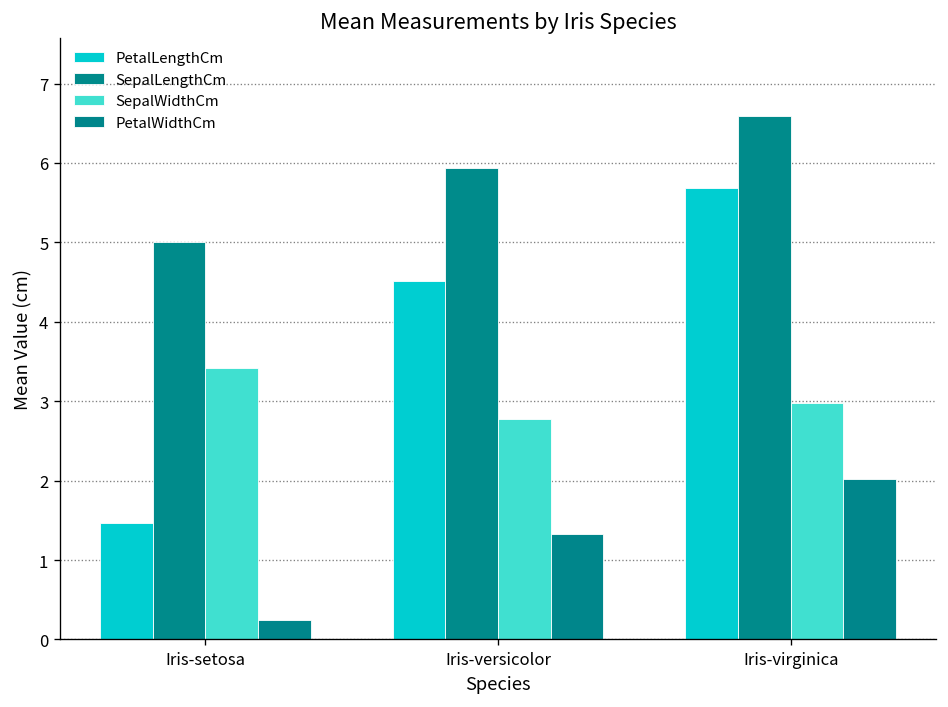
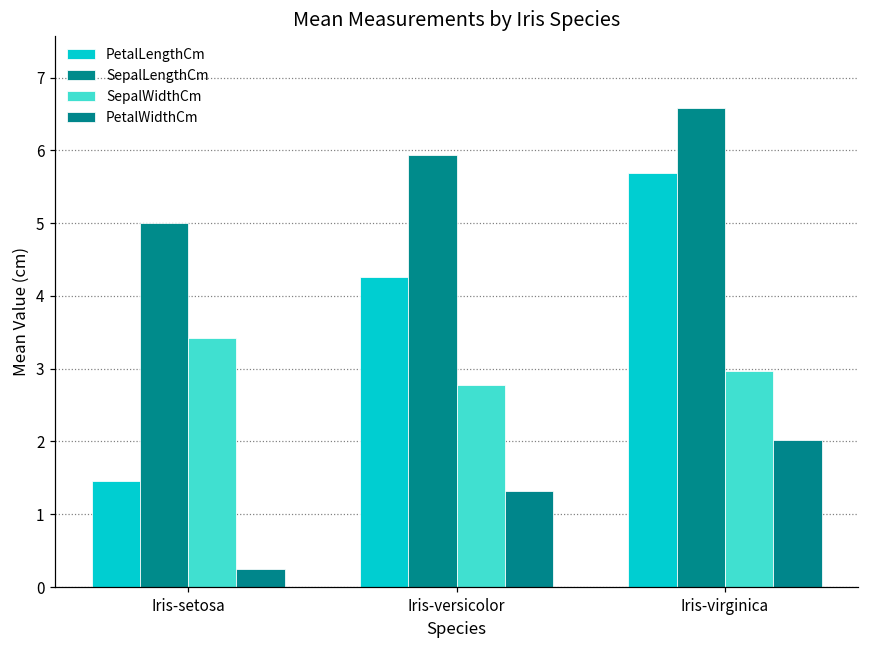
PetalLengthCm, Iris-versicolor: 4.5 -> 4.3
